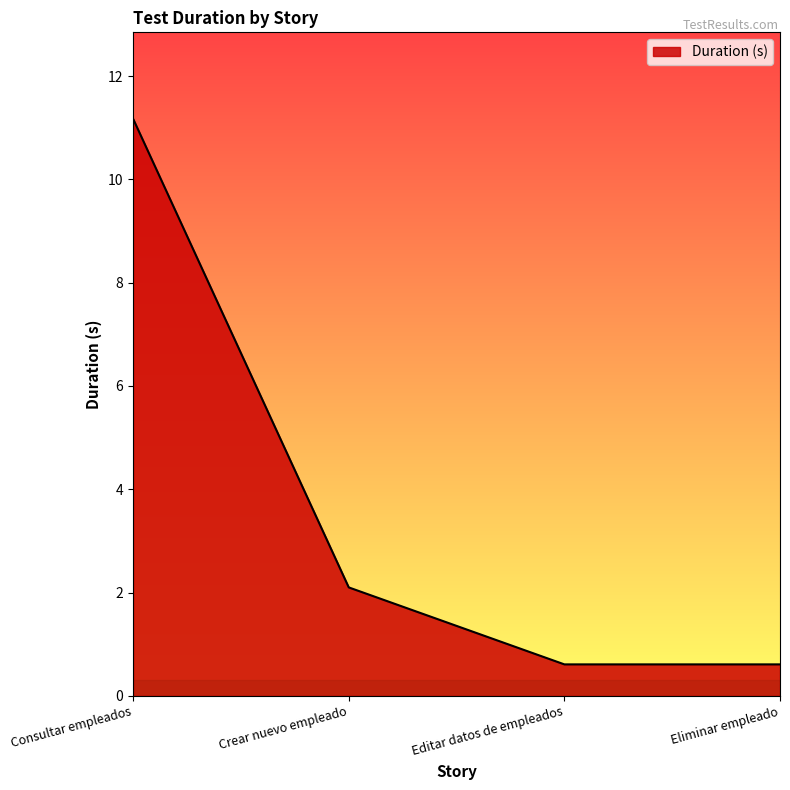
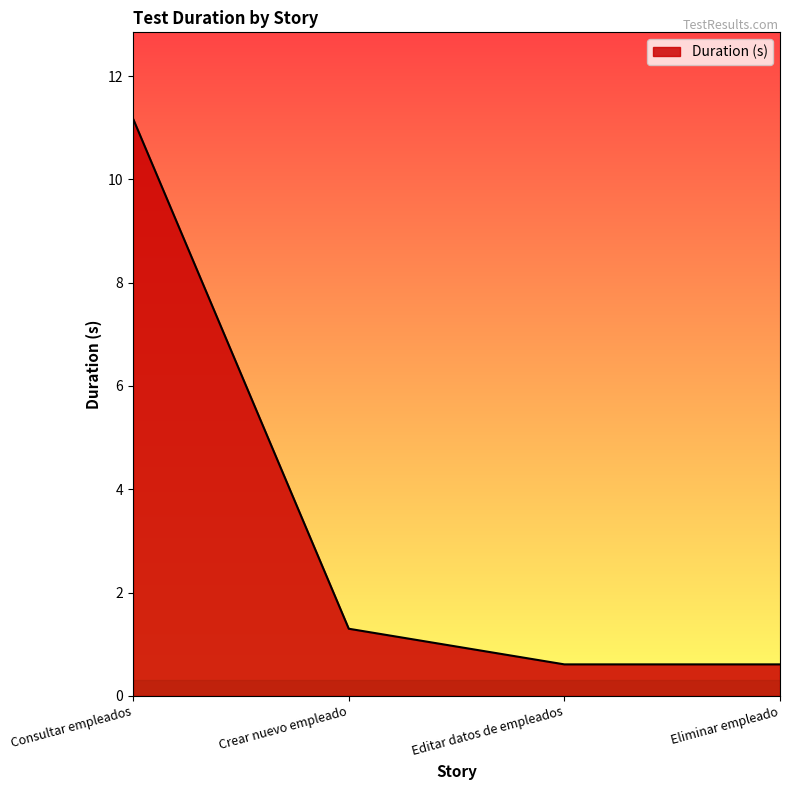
Crear nuevo empleado: 2.1 -> 1.3
